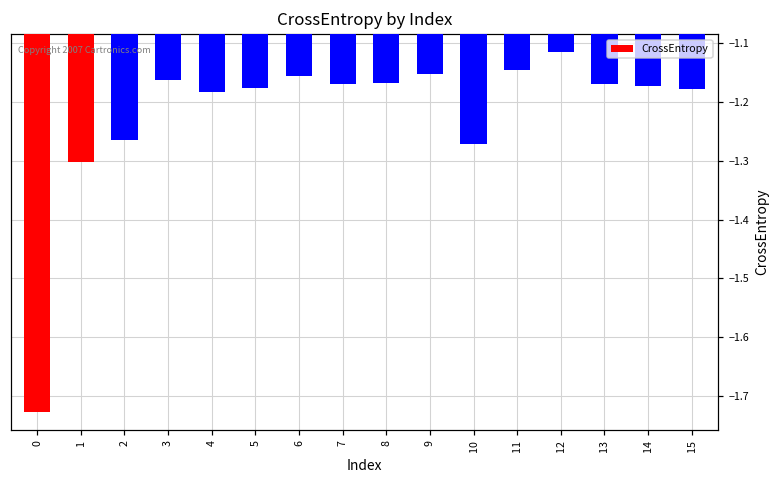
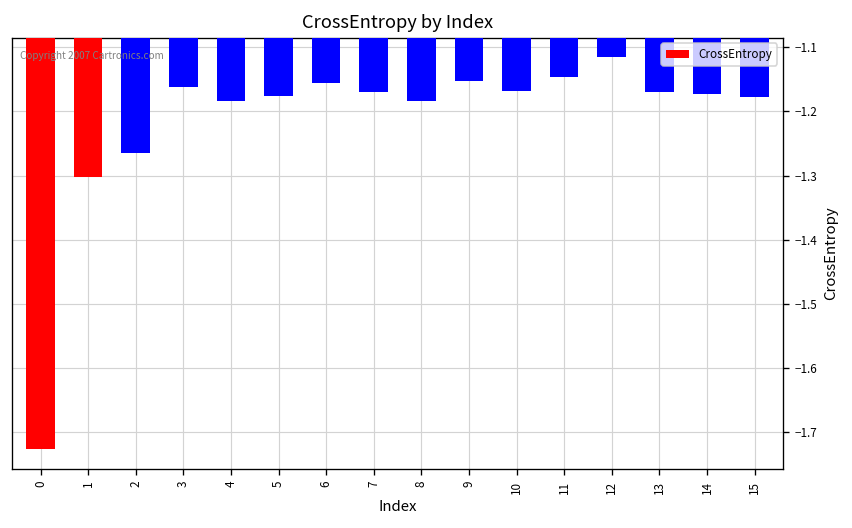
8: -1.17 -> -1.18
10: -1.27 -> -1.17
